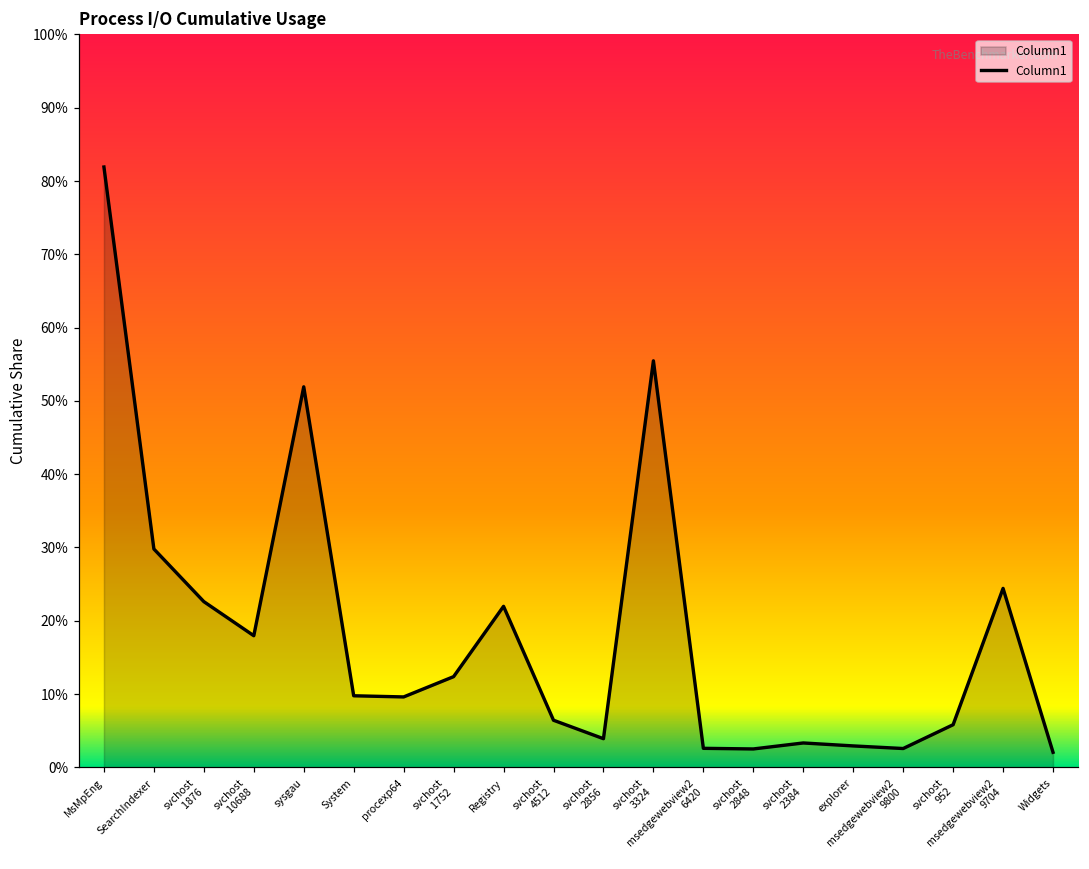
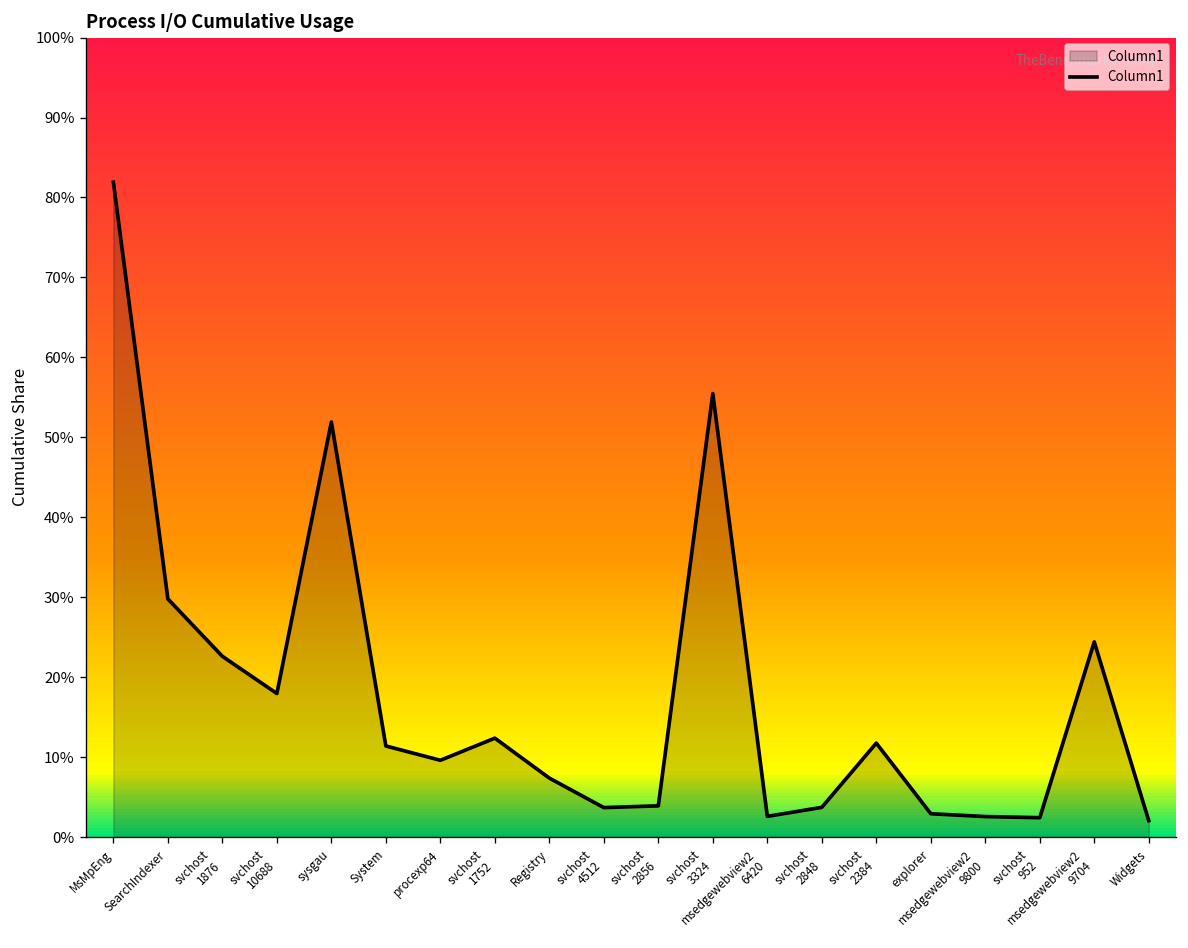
System: 10% -> 11%
Registry: 22% -> 7%
svchost 4512: 6% -> 4%
svchost 2848: 3% -> 4%
svchost 2384: 3% -> 12%
svchost 952: 6% -> 2%
